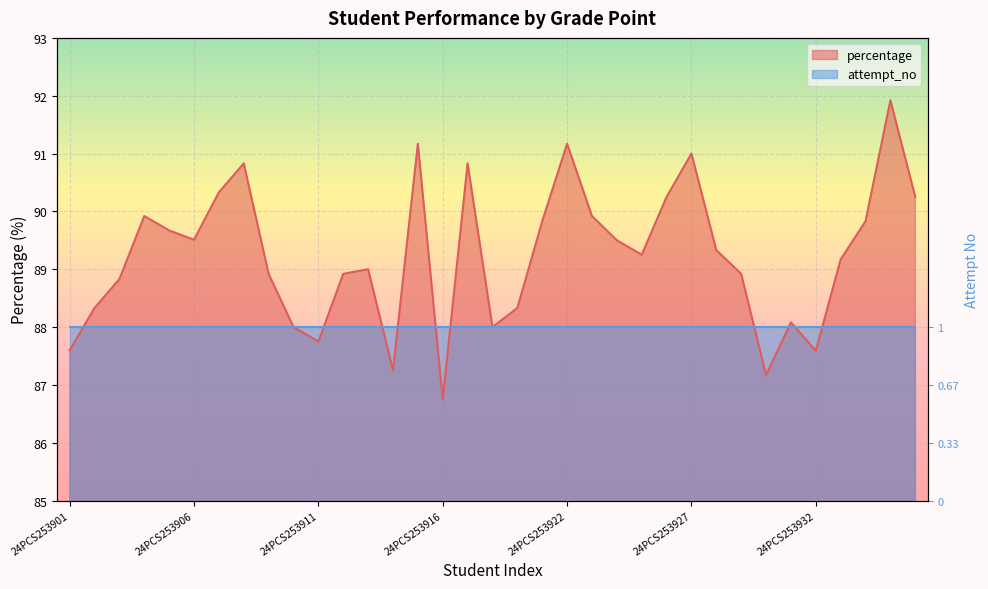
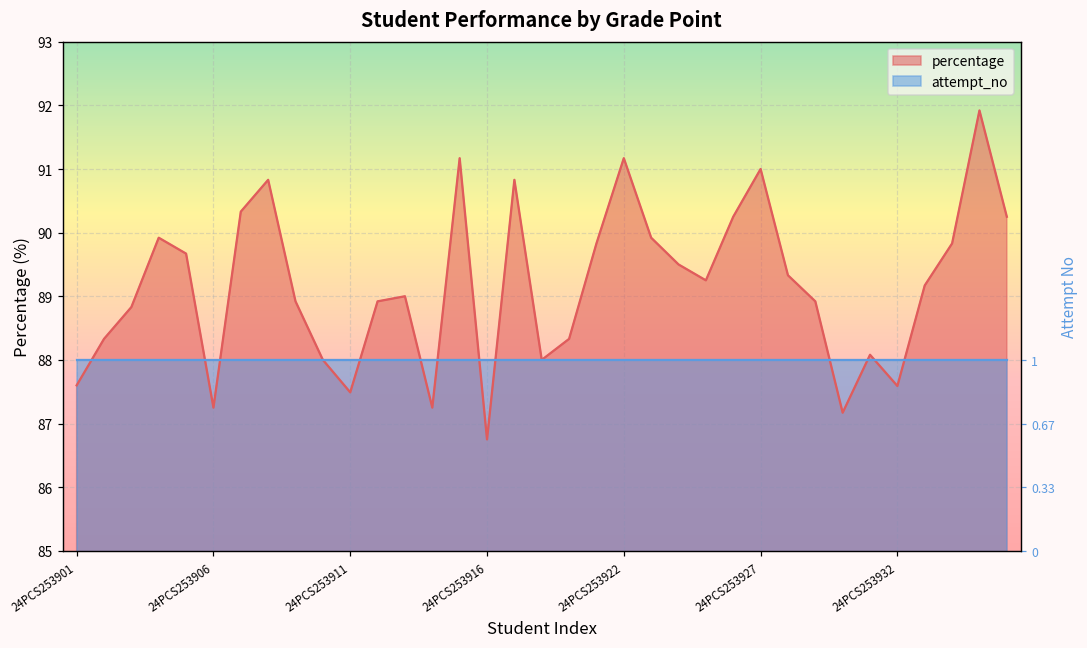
percentage, 24PCS253906: 89.5 -> 87.3
percentage, 24PCS253911: 87.8 -> 87.5
